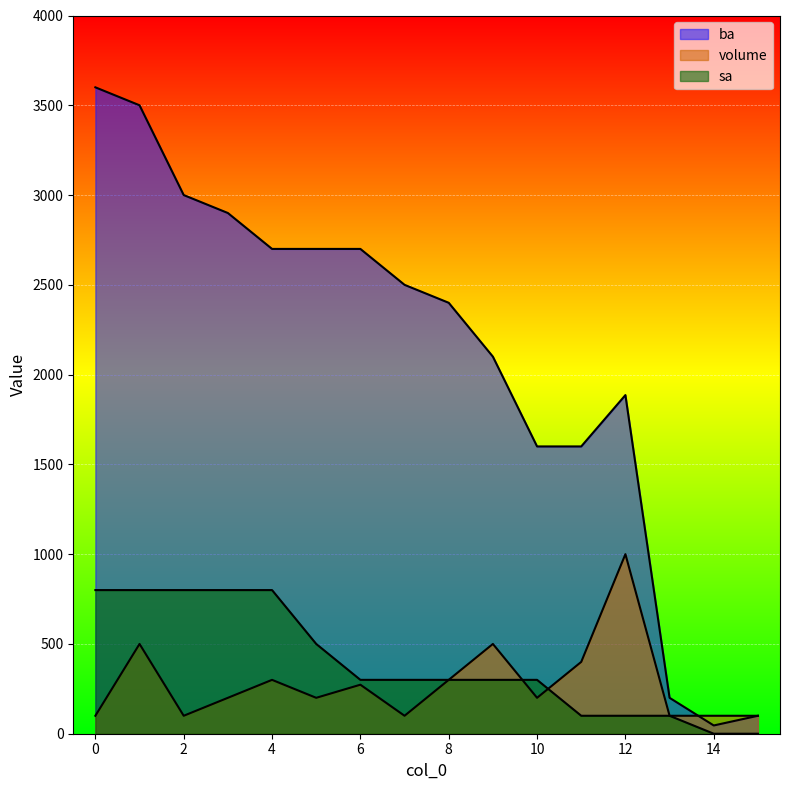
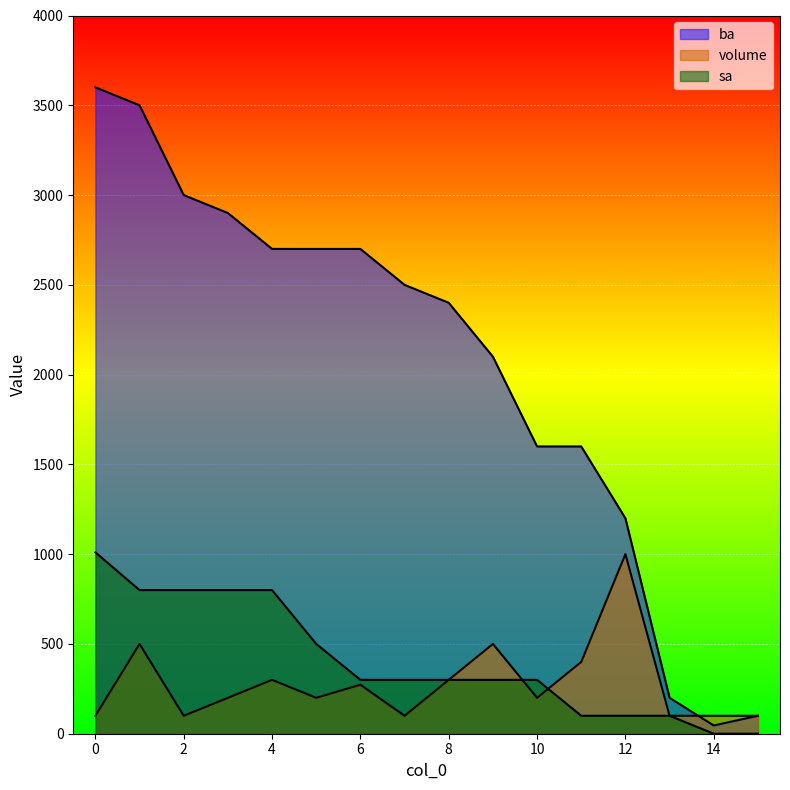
sa, 0: 800 -> 1010
ba, 12: 1890 -> 1200
